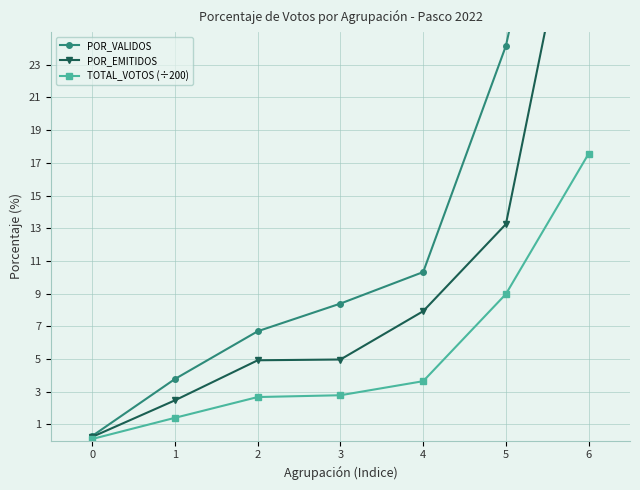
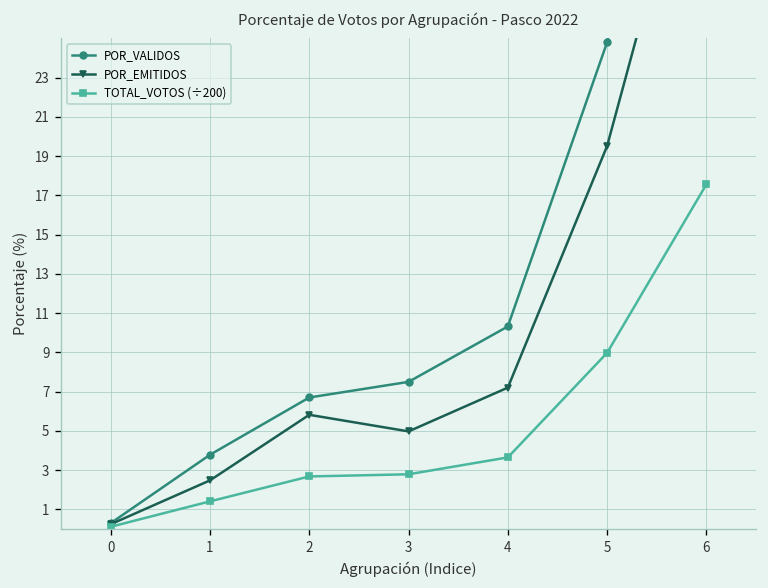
POR_EMITIDOS, 2: 4.9 -> 5.8
POR_VALIDOS, 3: 8.4 -> 7.5
POR_EMITIDOS, 4: 7.9 -> 7.2
POR_VALIDOS, 5: 24.2 -> 24.8
POR_EMITIDOS, 5: 13.3 -> 19.5
